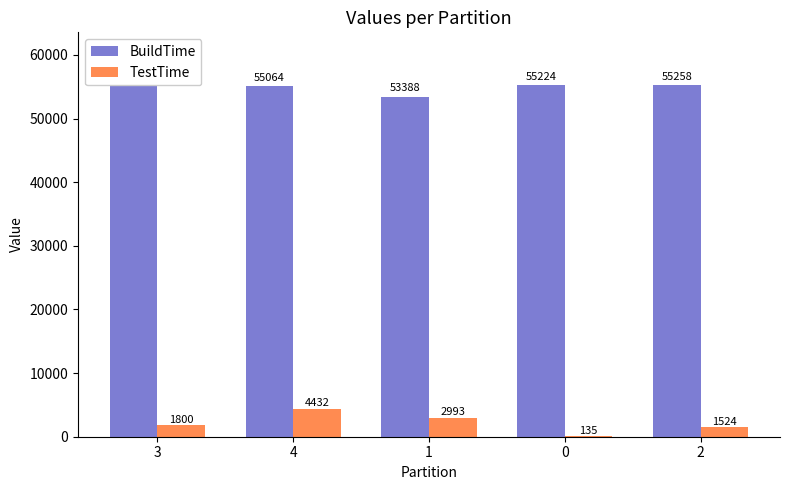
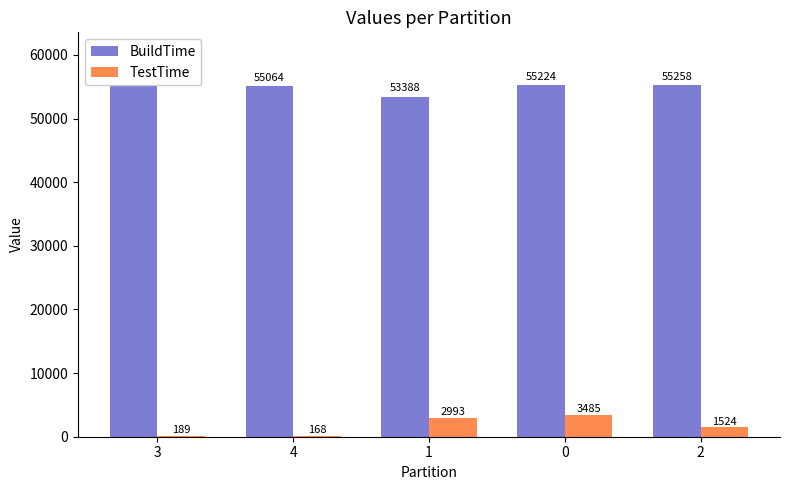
TestTime, 3: 1800 -> 189
TestTime, 4: 4432 -> 168
TestTime, 0: 135 -> 3485
